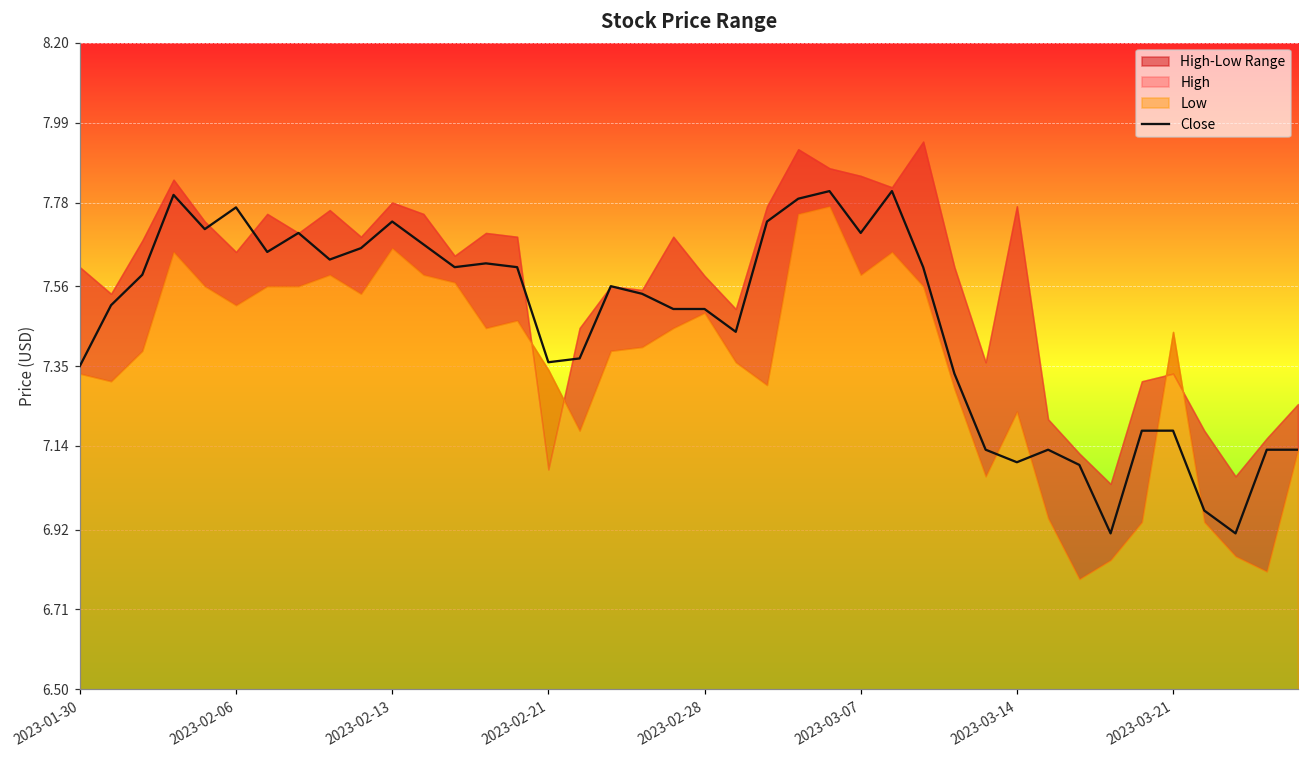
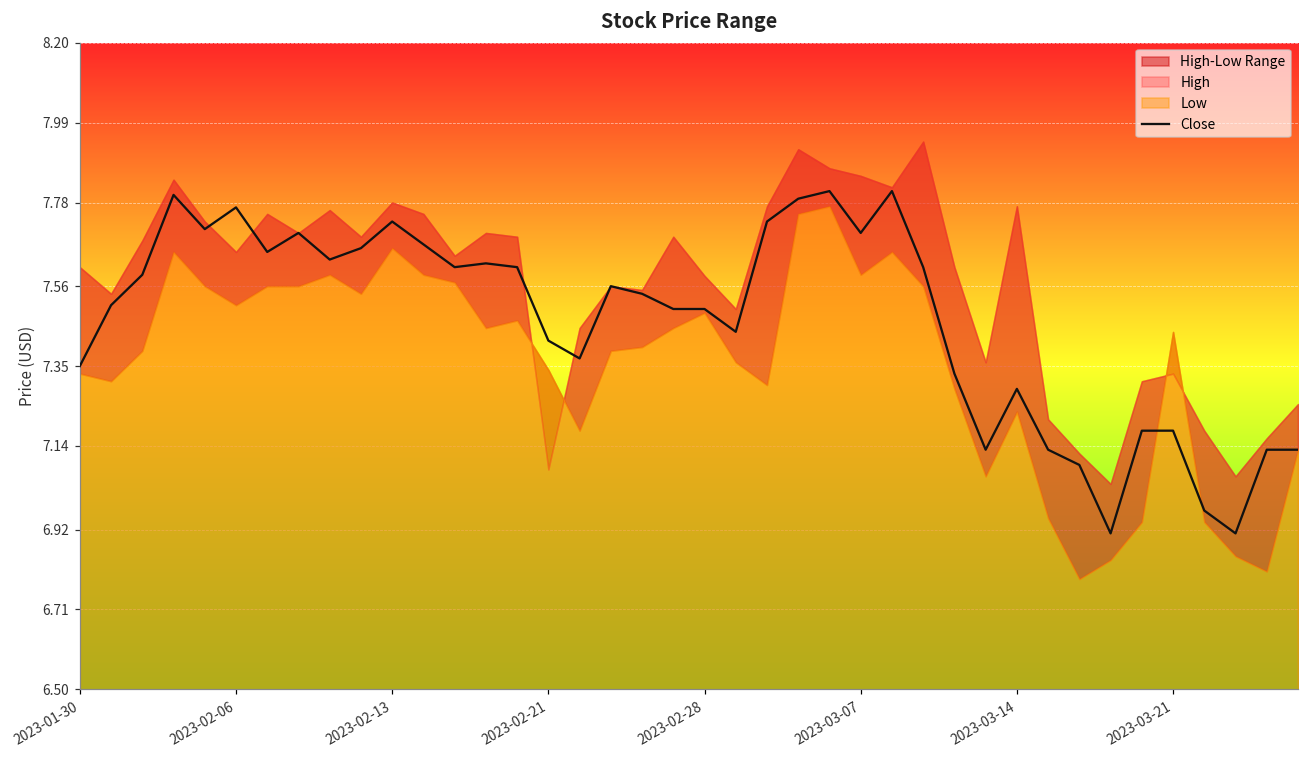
Close, 2023-02-21: 7.36 -> 7.42
Close, 2023-03-14: 7.10 -> 7.29
